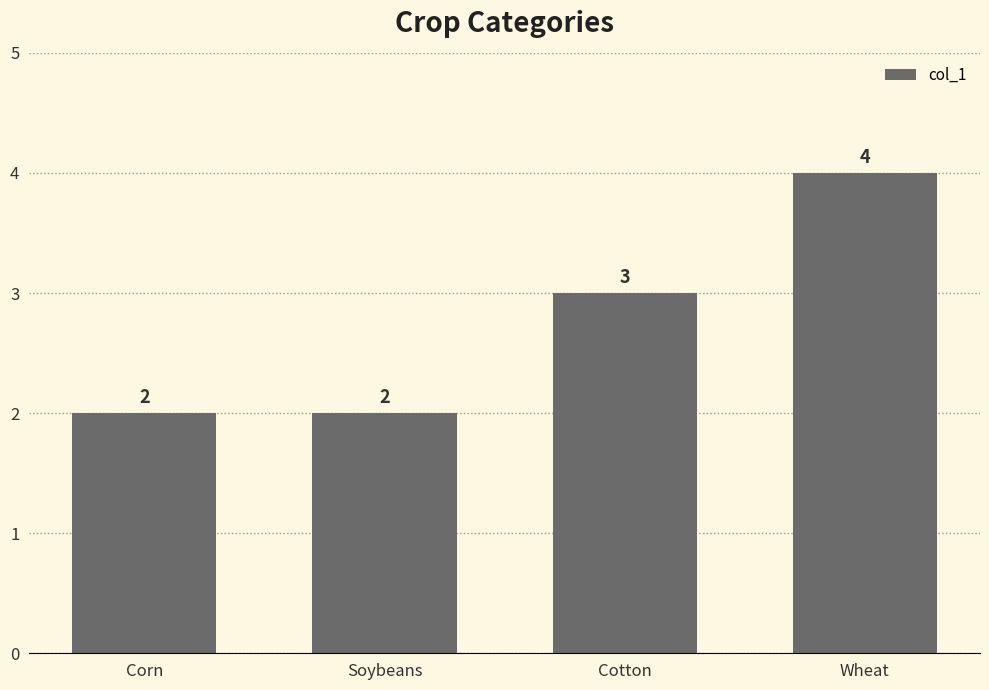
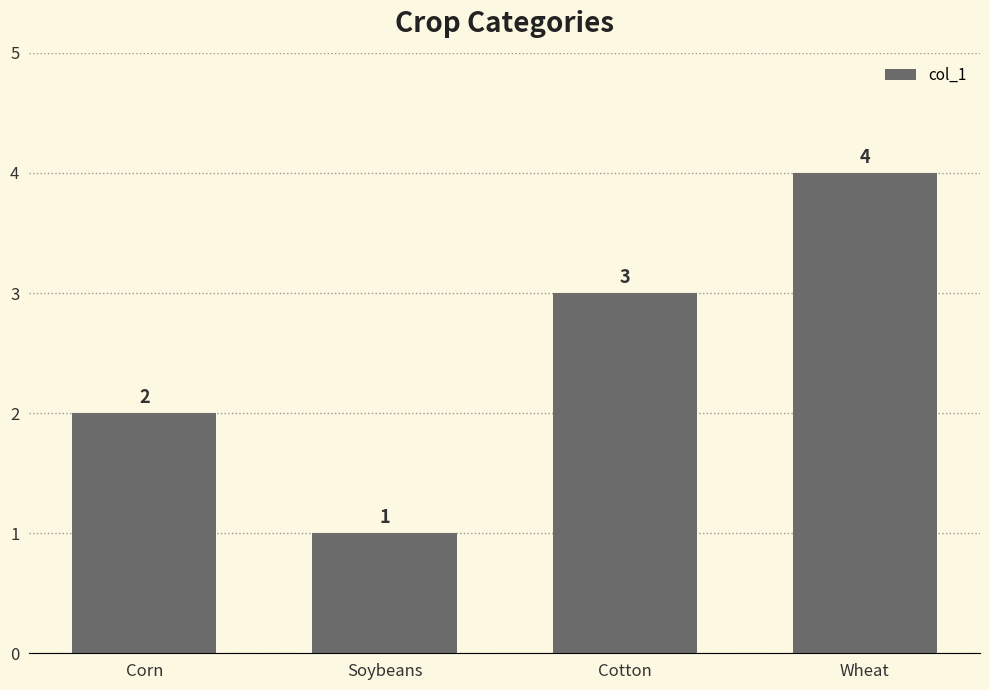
Soybeans: 2 -> 1
